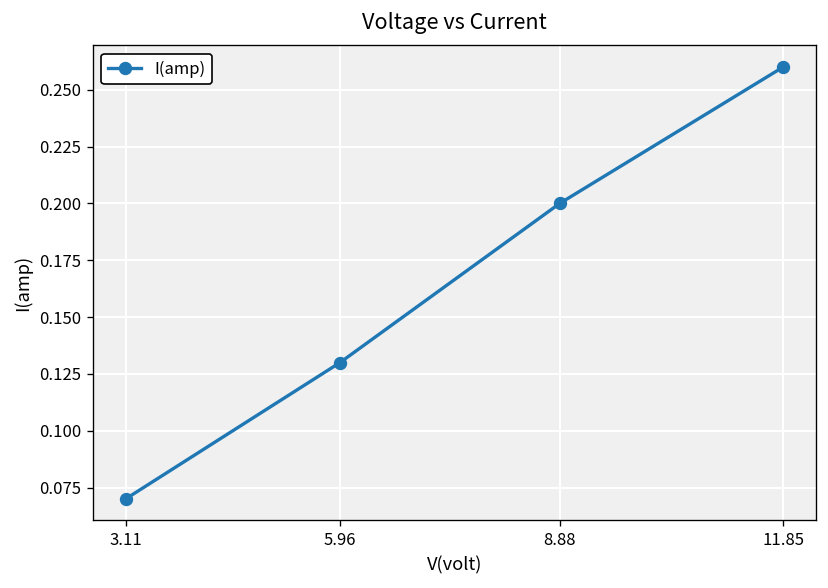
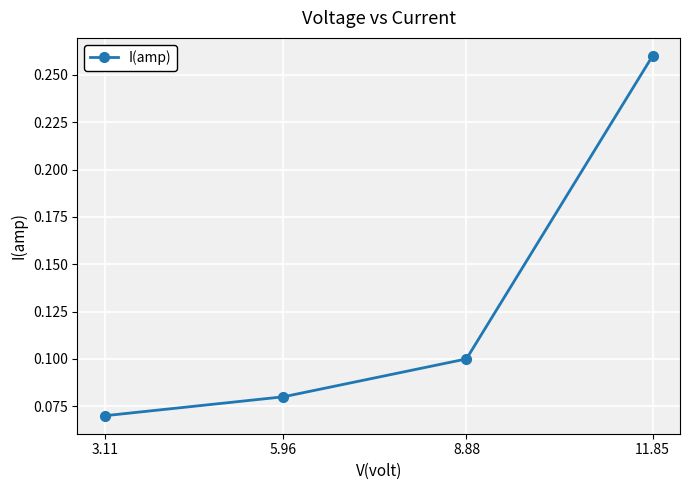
5.96: 0.13 -> 0.08
8.88: 0.2 -> 0.1
